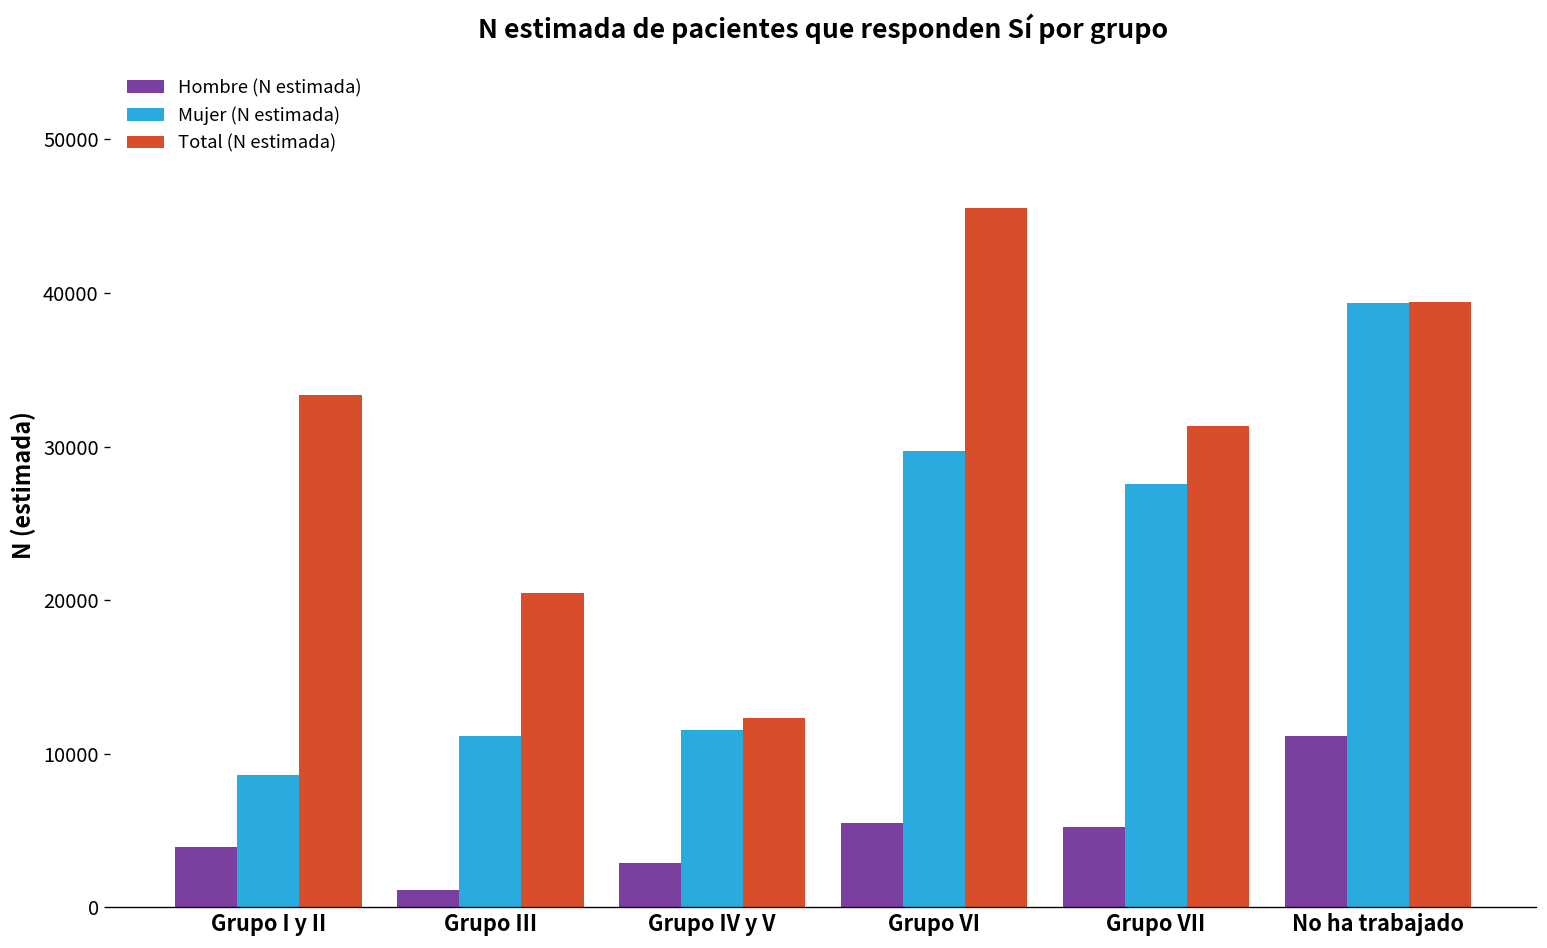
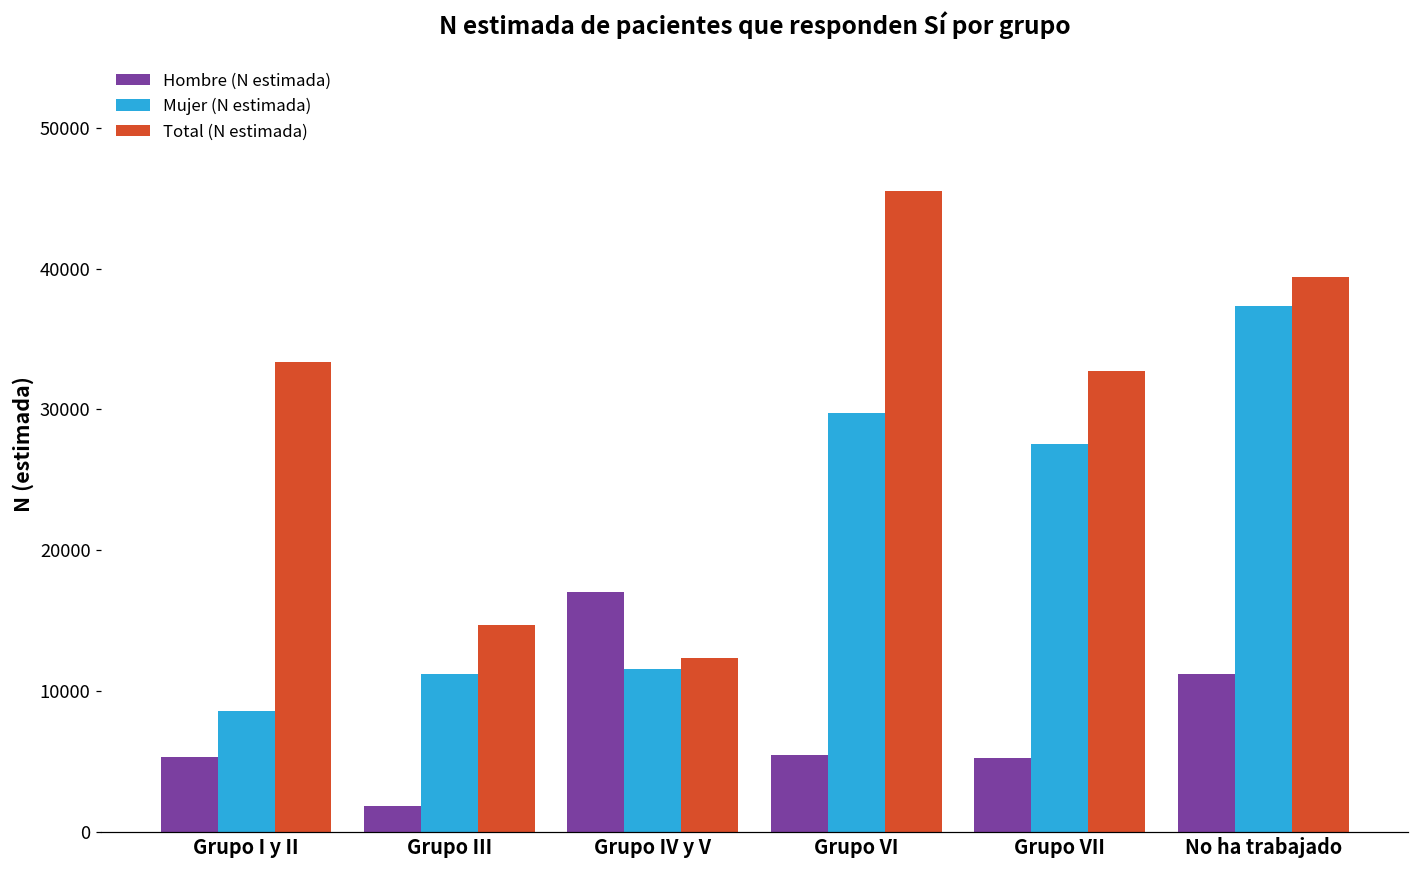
Hombre (N estimada), Grupo I y II: 3900 -> 5300
Hombre (N estimada), Grupo III: 1100 -> 1800
Total (N estimada), Grupo III: 20500 -> 14700
Hombre (N estimada), Grupo IV y V: 2900 -> 17000
Total (N estimada), Grupo VII: 31300 -> 32800
Mujer (N estimada), No ha trabajado: 39300 -> 37400
